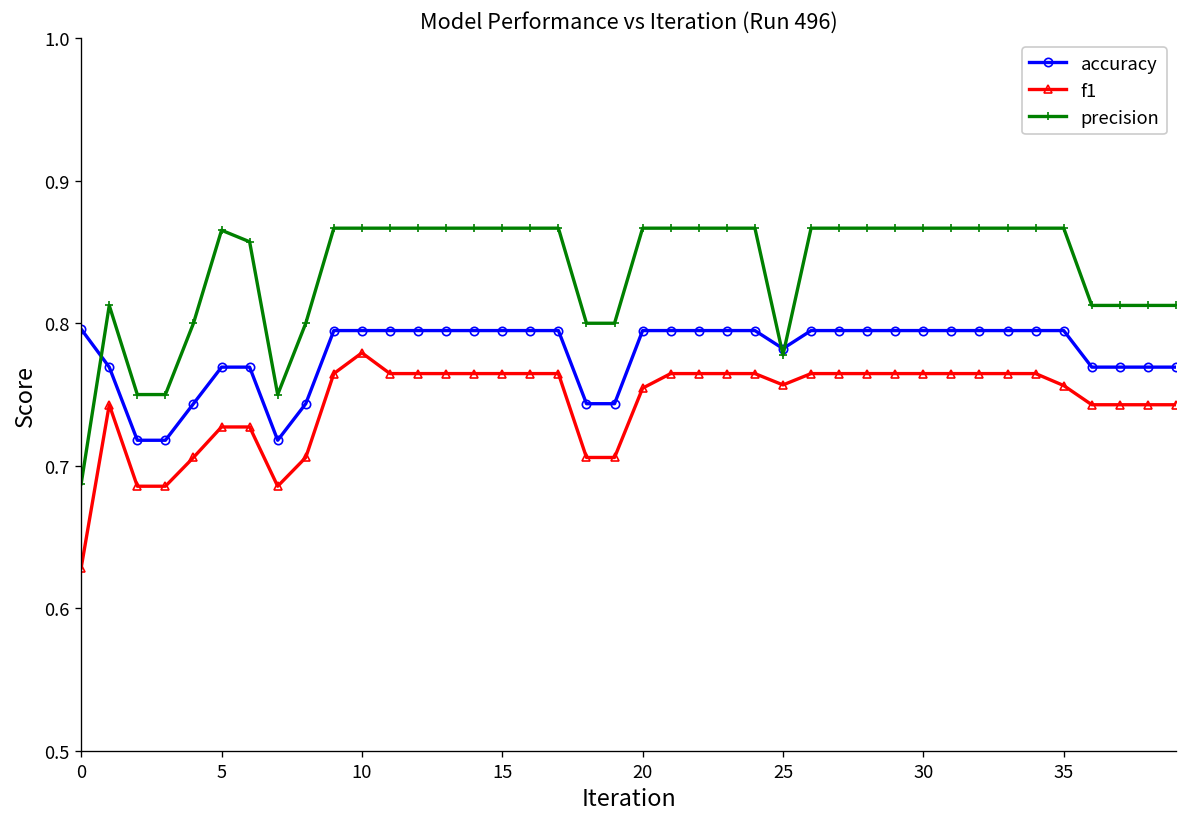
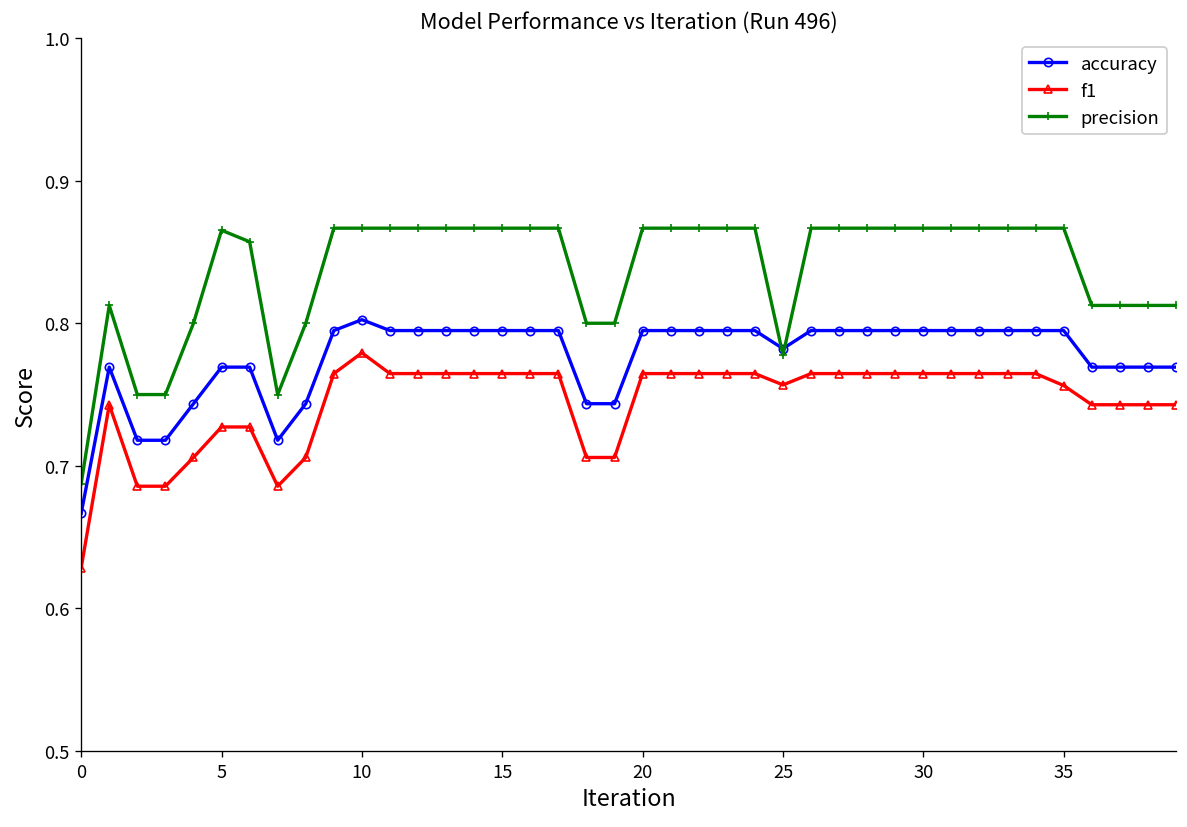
accuracy, 0: 0.796 -> 0.667
accuracy, 10: 0.795 -> 0.803
f1, 20: 0.754 -> 0.765
